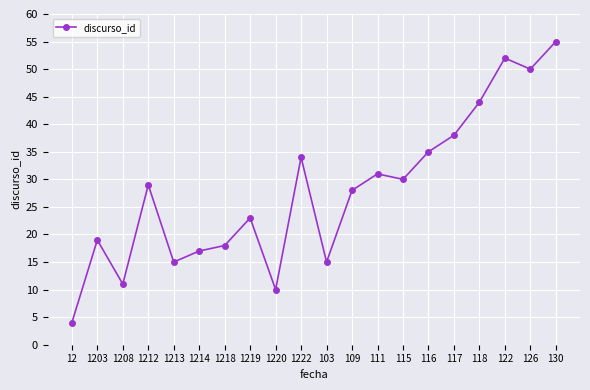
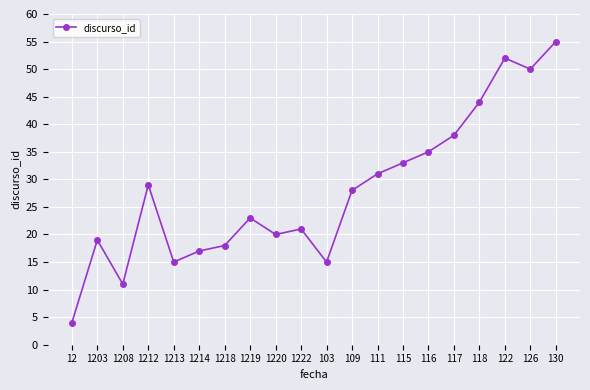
1220: 10 -> 20
1222: 34 -> 21
115: 30 -> 33
